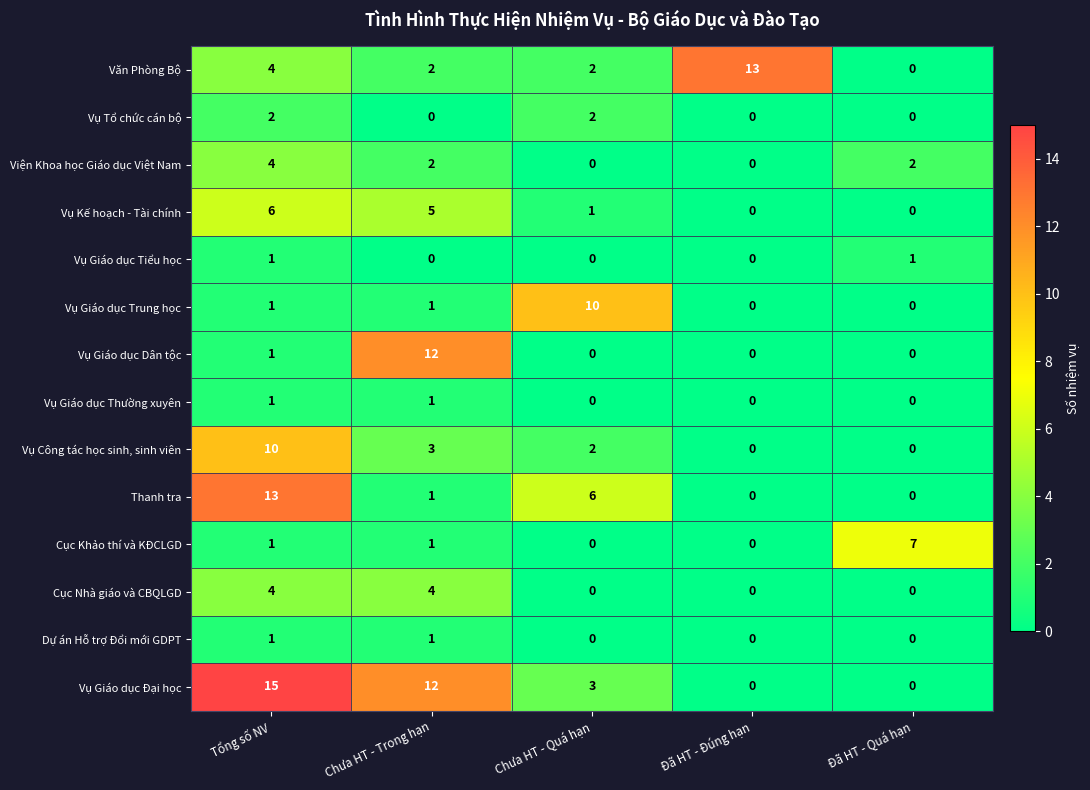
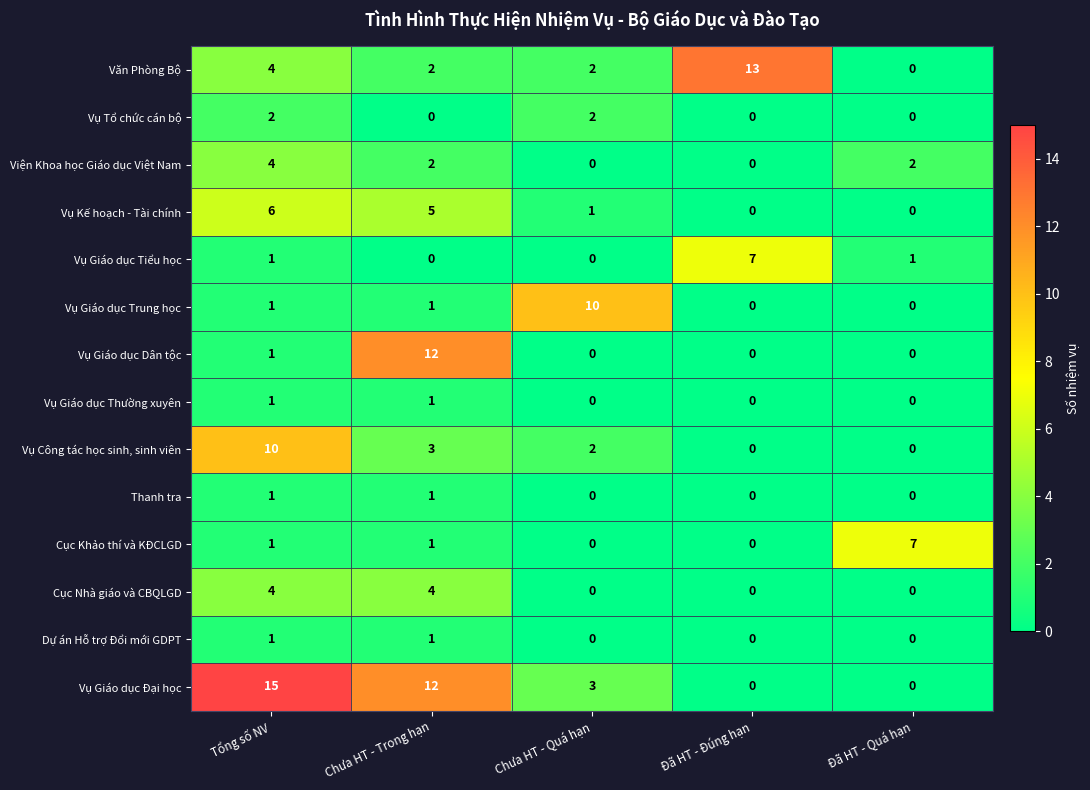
Vụ Giáo dục Tiểu học, Đã HT - Đúng hạn: 0 -> 7
Thanh tra, Tổng số NV: 13 -> 1
Thanh tra, Chưa HT - Quá hạn: 6 -> 0
